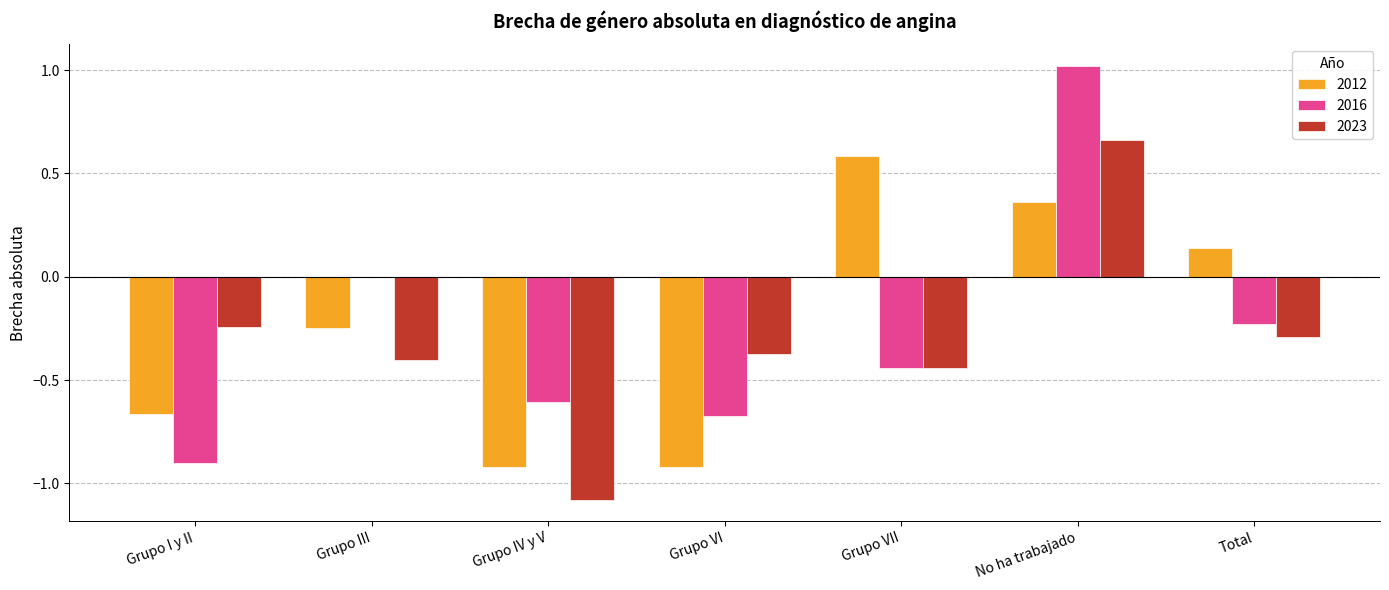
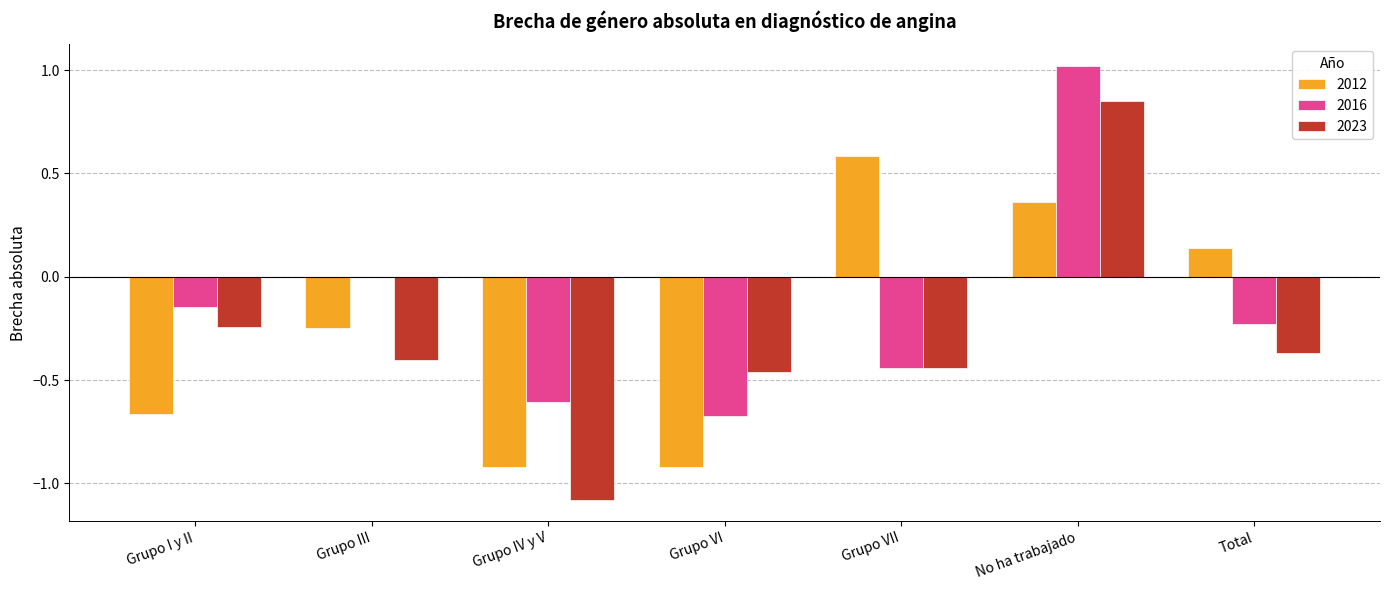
2016, Grupo I y II: -0.90 -> -0.15
2023, Grupo VI: -0.37 -> -0.46
2023, No ha trabajado: 0.66 -> 0.85
2023, Total: -0.29 -> -0.37
